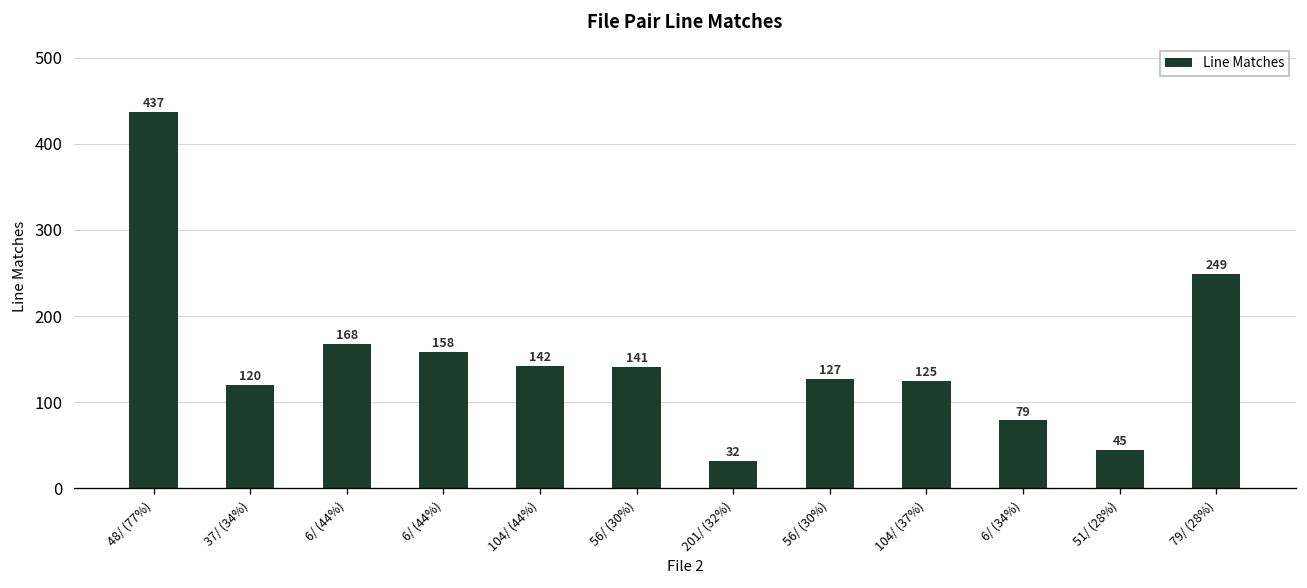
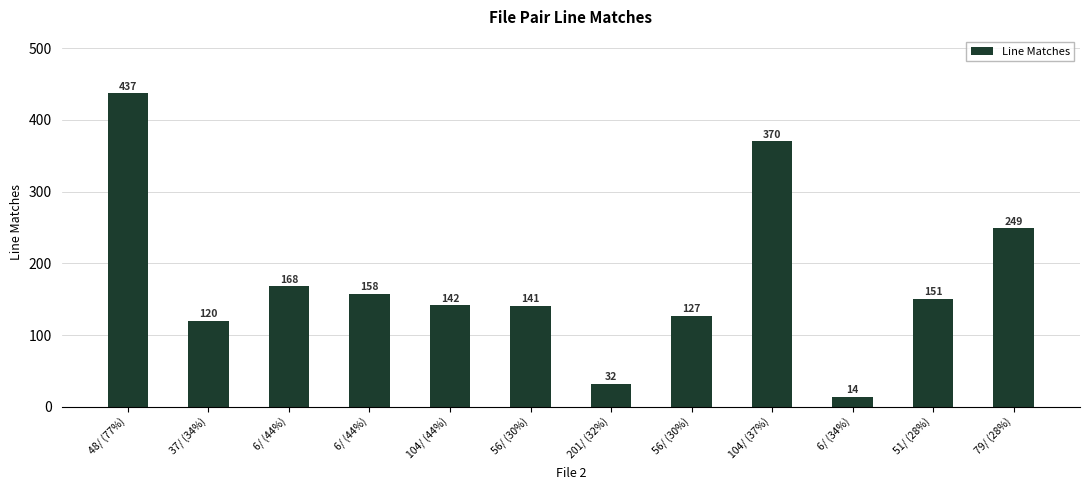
104/ (37%): 125 -> 370
6/ (34%): 79 -> 14
51/ (28%): 45 -> 151
